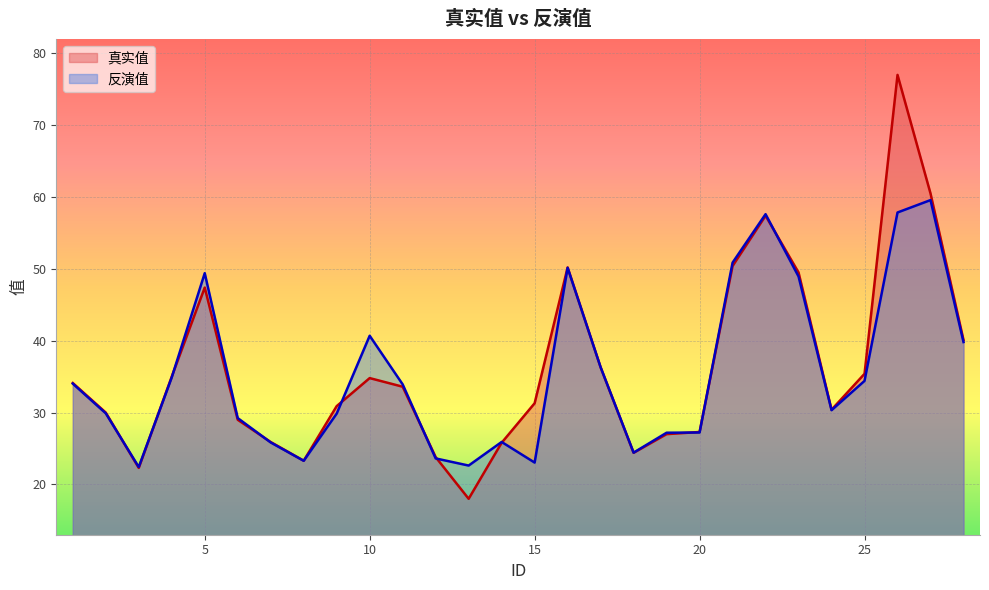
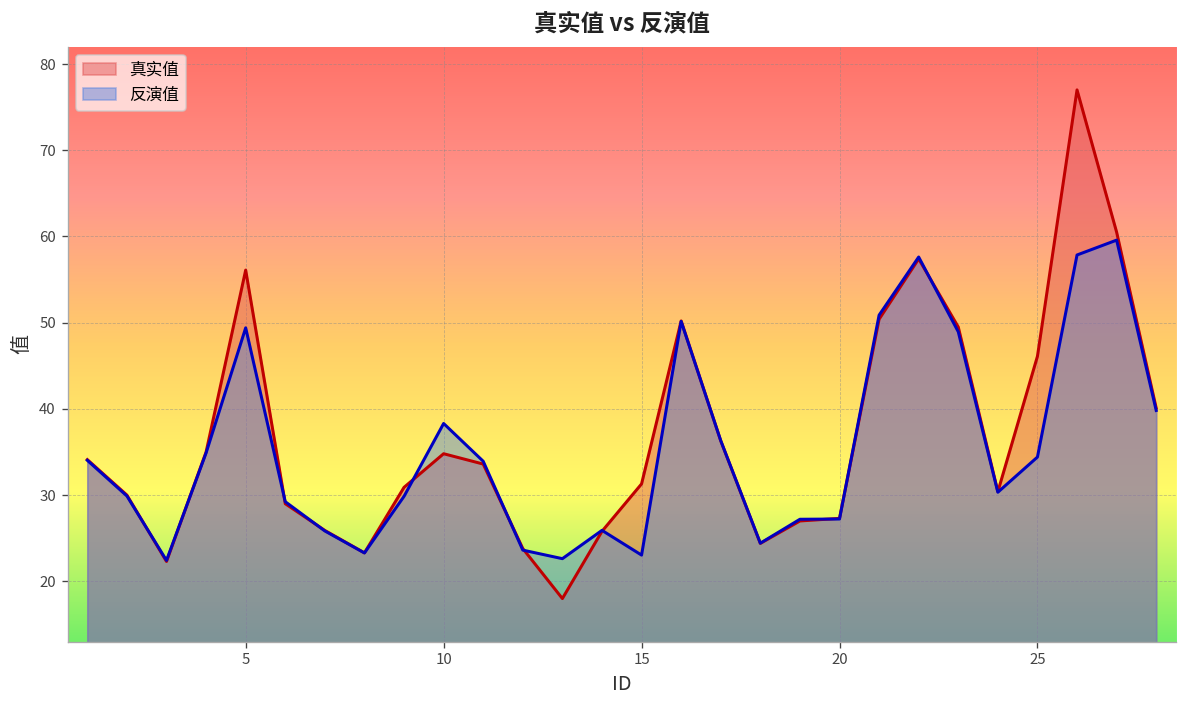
真实值, 5: 47 -> 56
反演值, 10: 41 -> 38
真实值, 25: 35 -> 46
